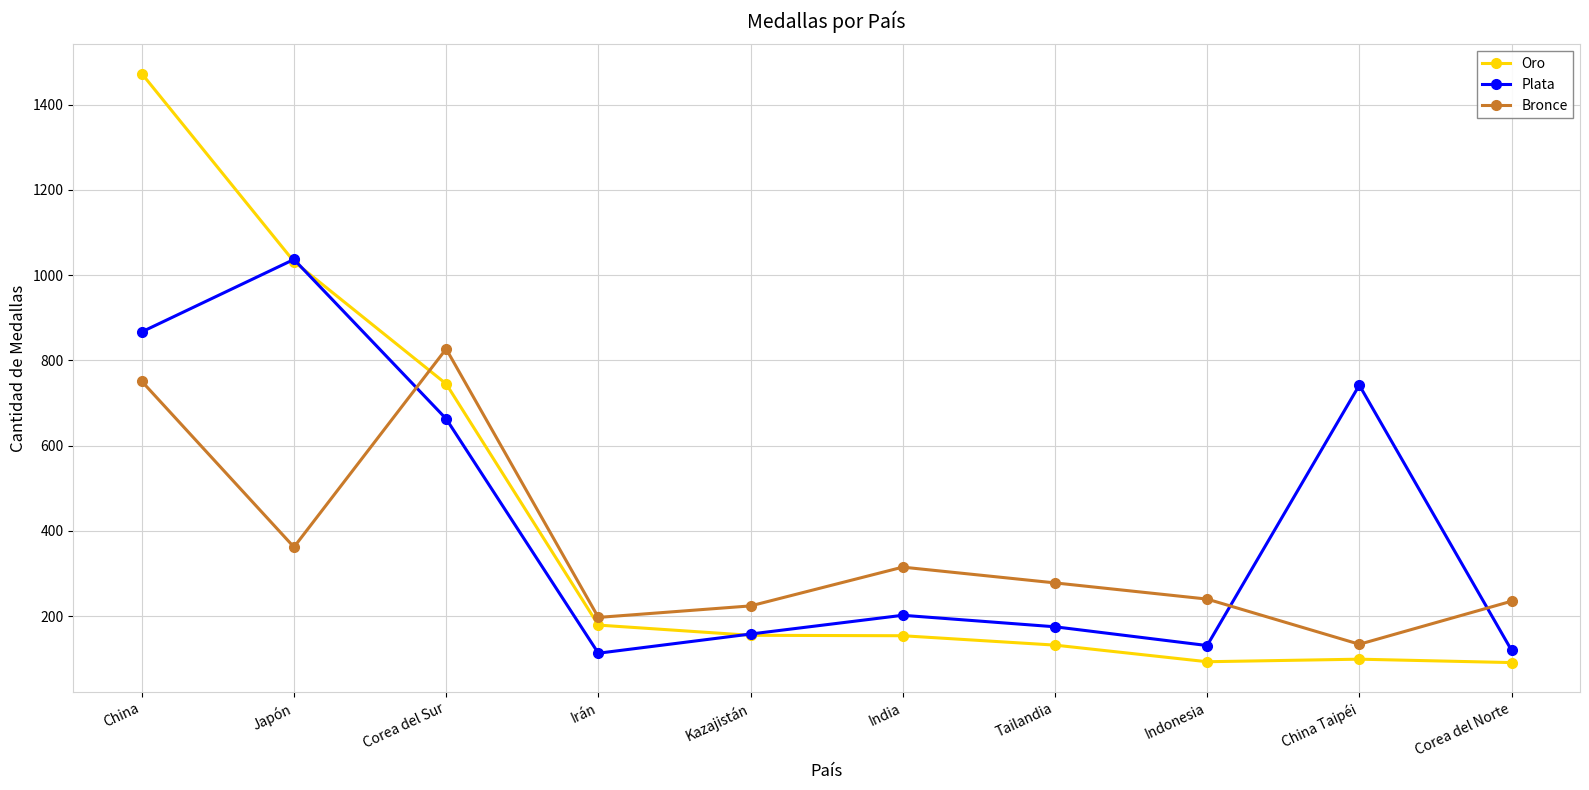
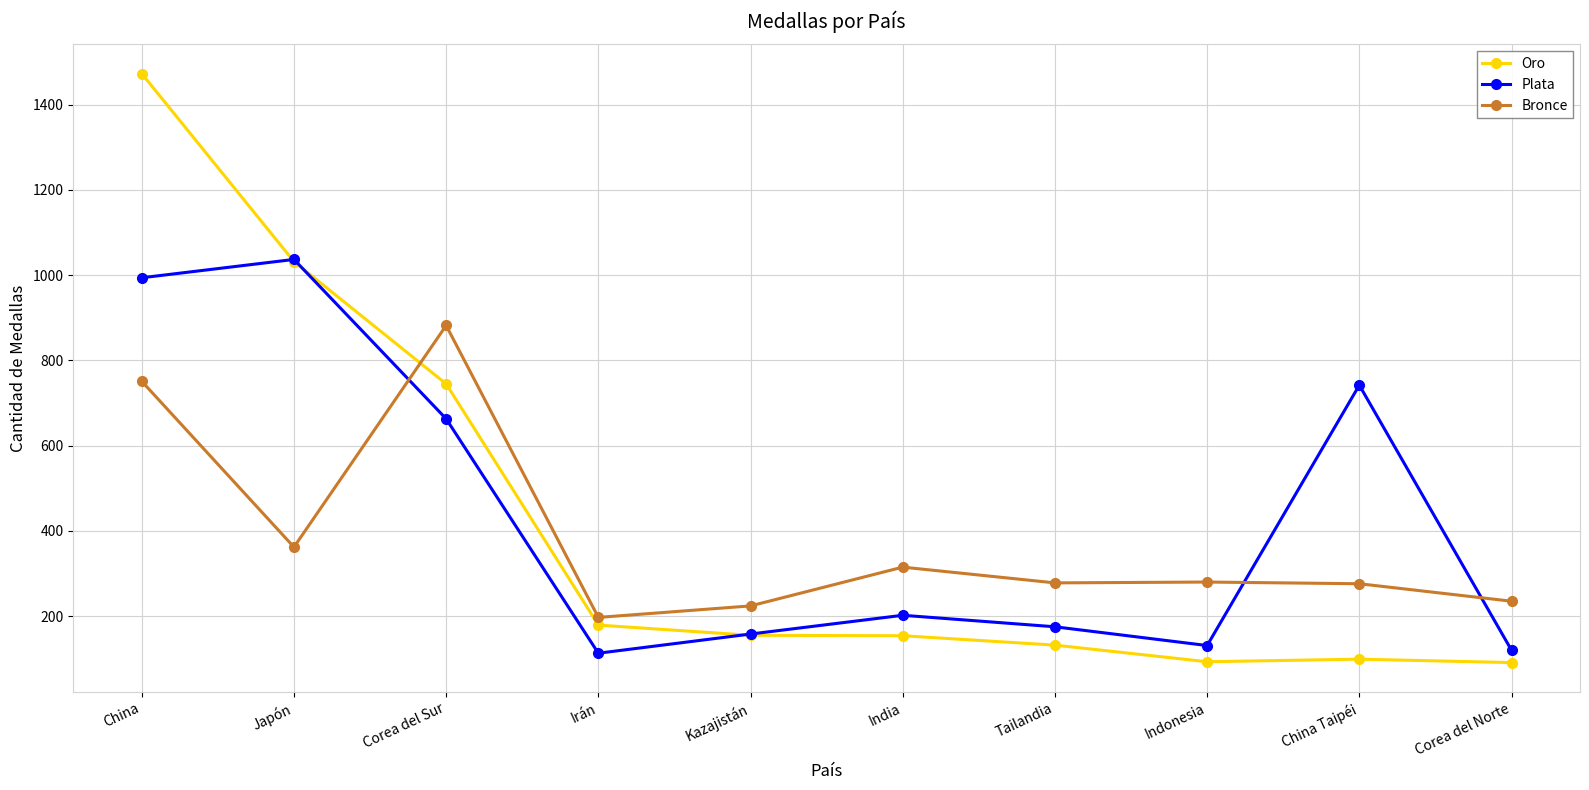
Plata, China: 870 -> 990
Bronce, Corea del Sur: 830 -> 880
Bronce, Indonesia: 240 -> 280
Bronce, China Taipéi: 130 -> 280
